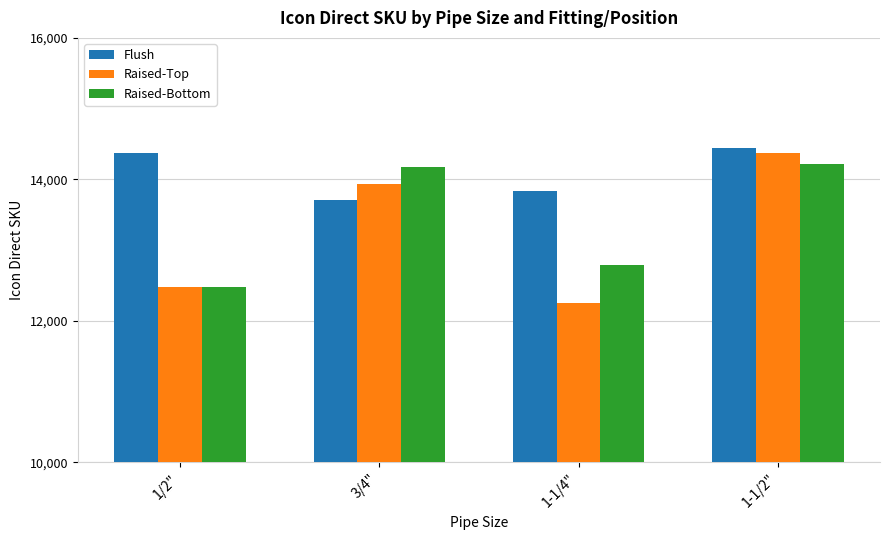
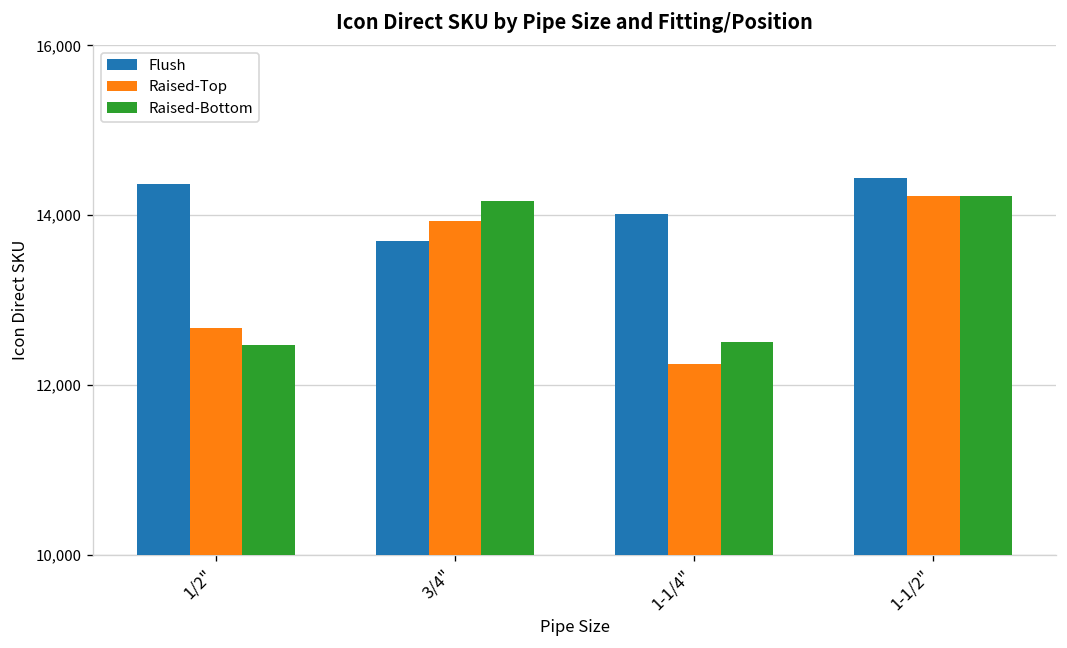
Raised-Top, 1/2": 12,500 -> 12,700
Flush, 1-1/4": 13,800 -> 14,000
Raised-Bottom, 1-1/4": 12,800 -> 12,500
Raised-Top, 1-1/2": 14,400 -> 14,200
